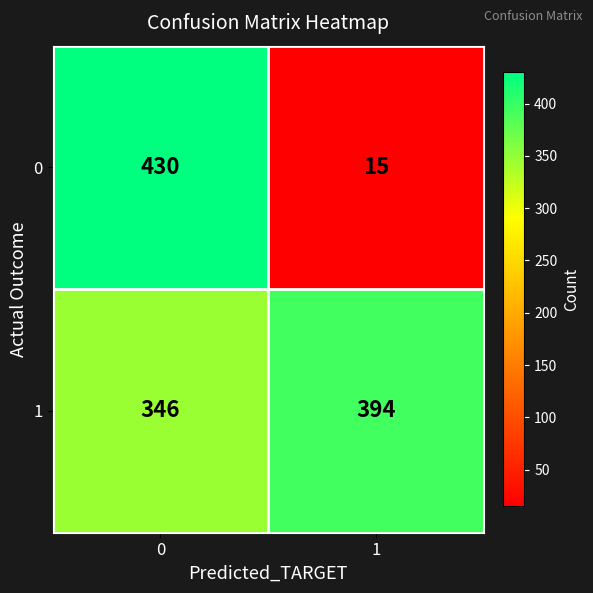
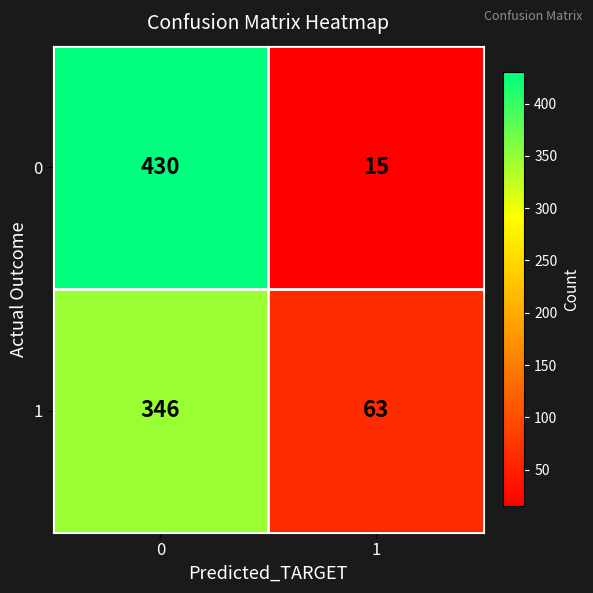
1, 1: 394 -> 63
